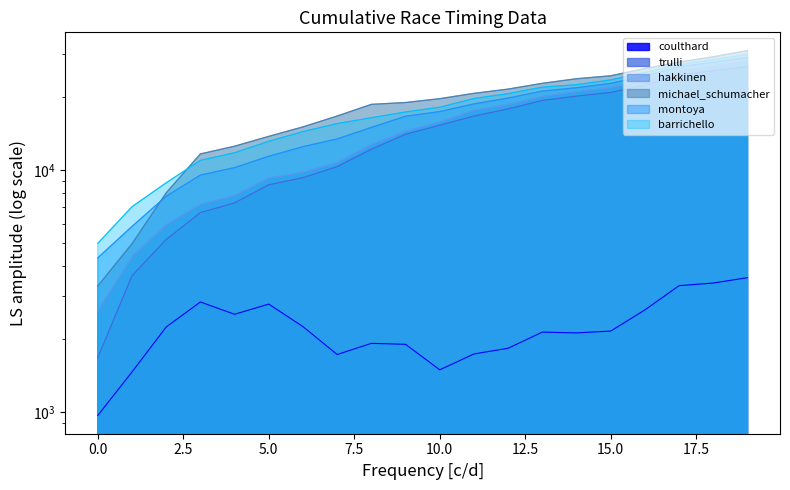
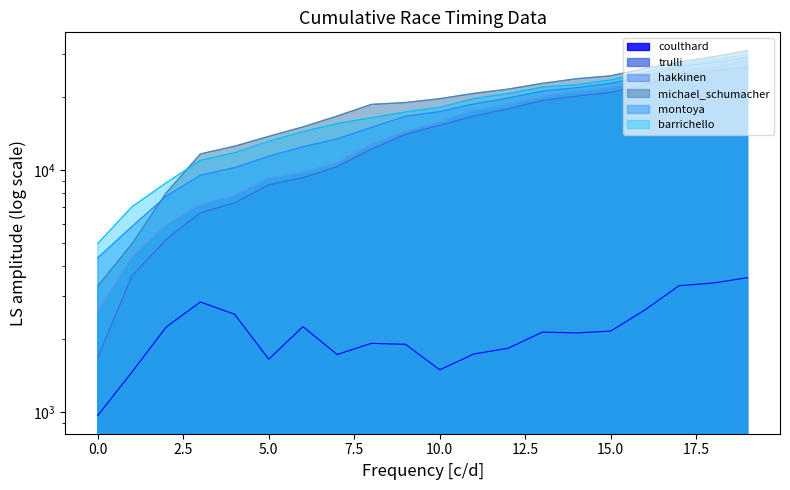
coulthard, 5.0: 2800 -> 1700
